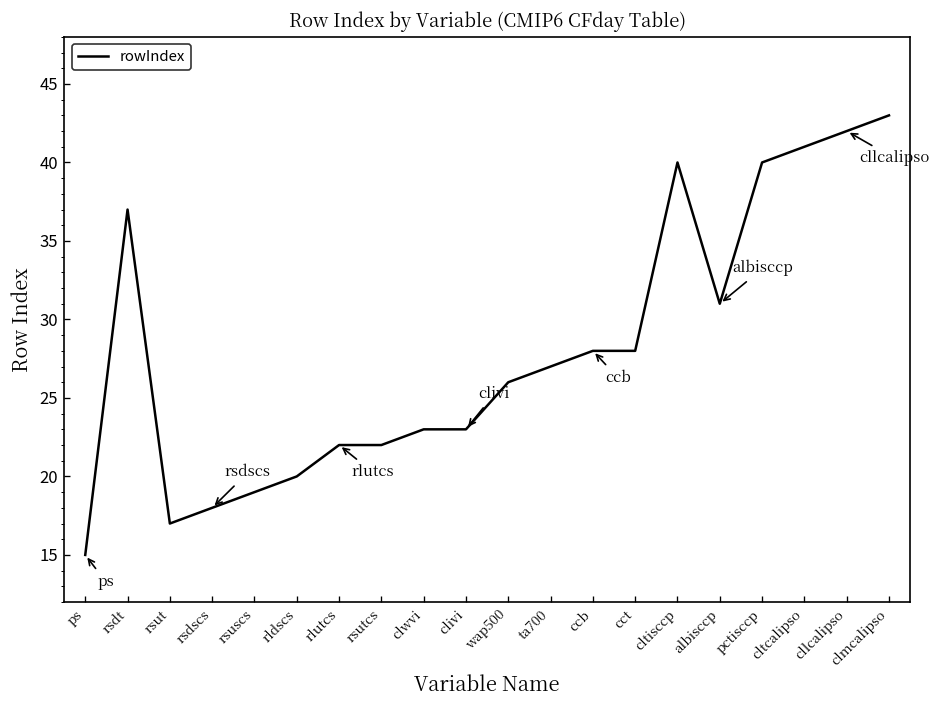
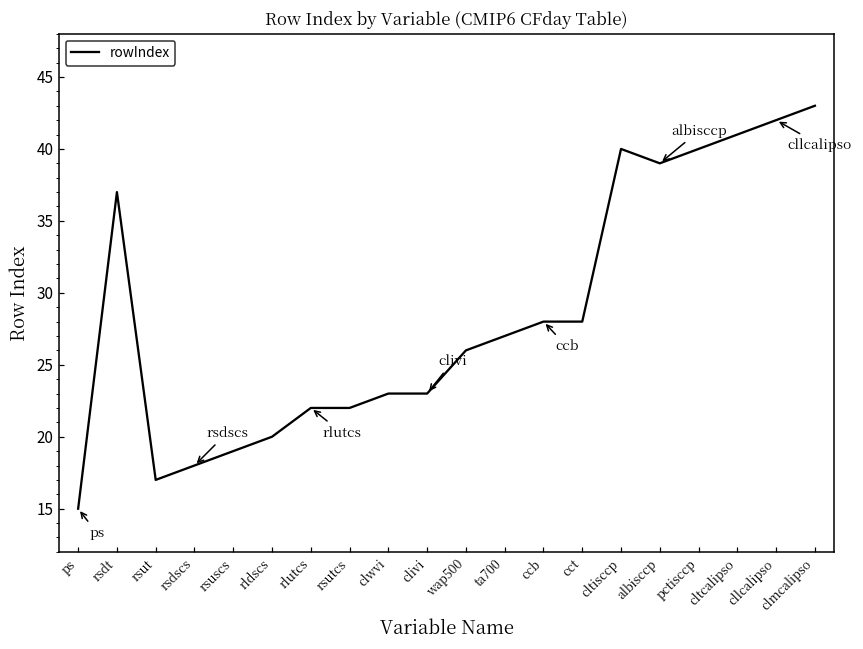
albisccp: 31 -> 39
